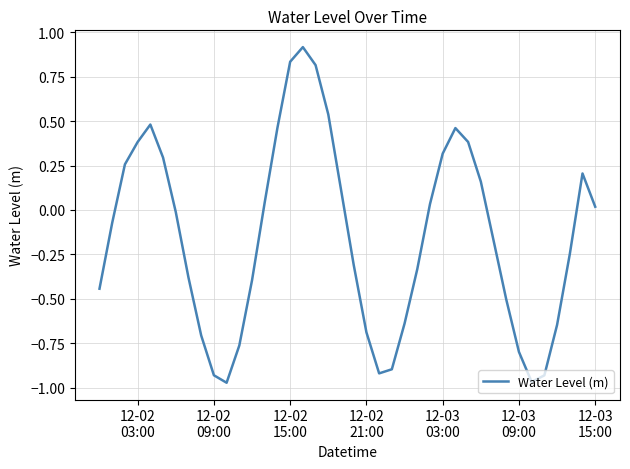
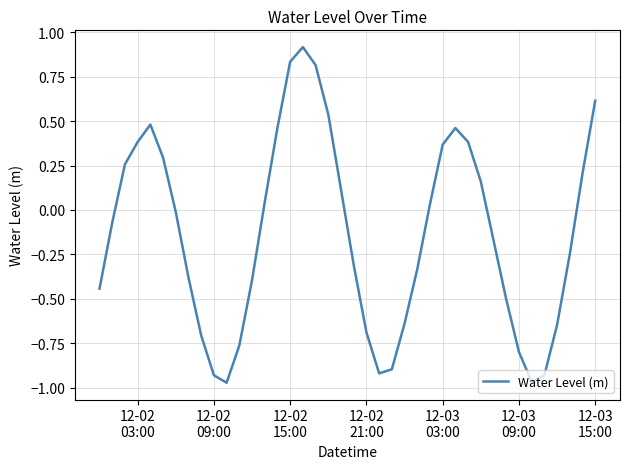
12-03 03:00: 0.32 -> 0.37
12-03 15:00: 0.02 -> 0.62
